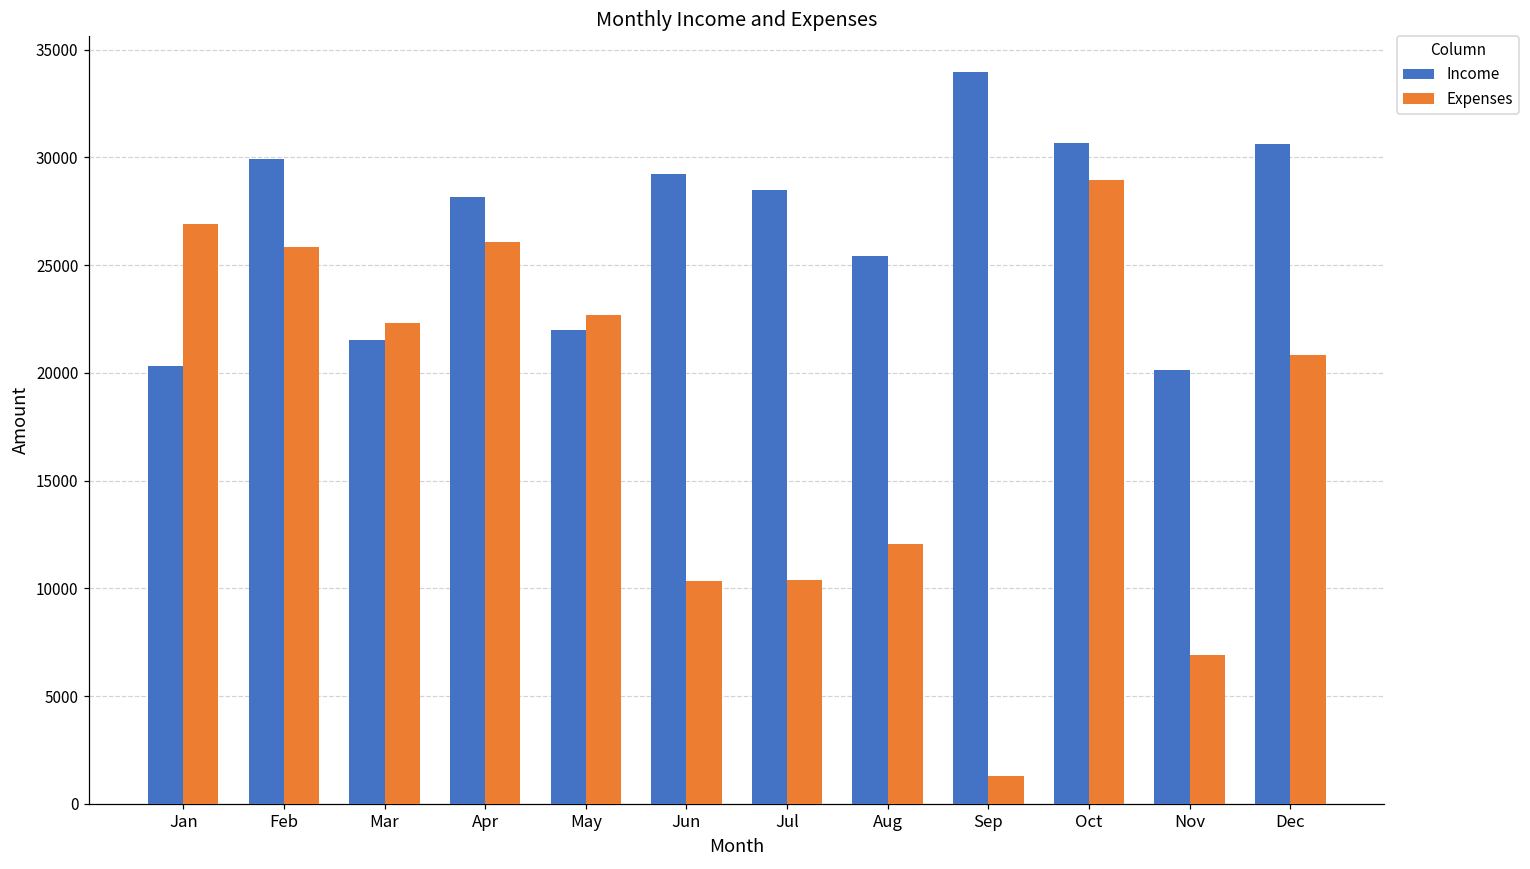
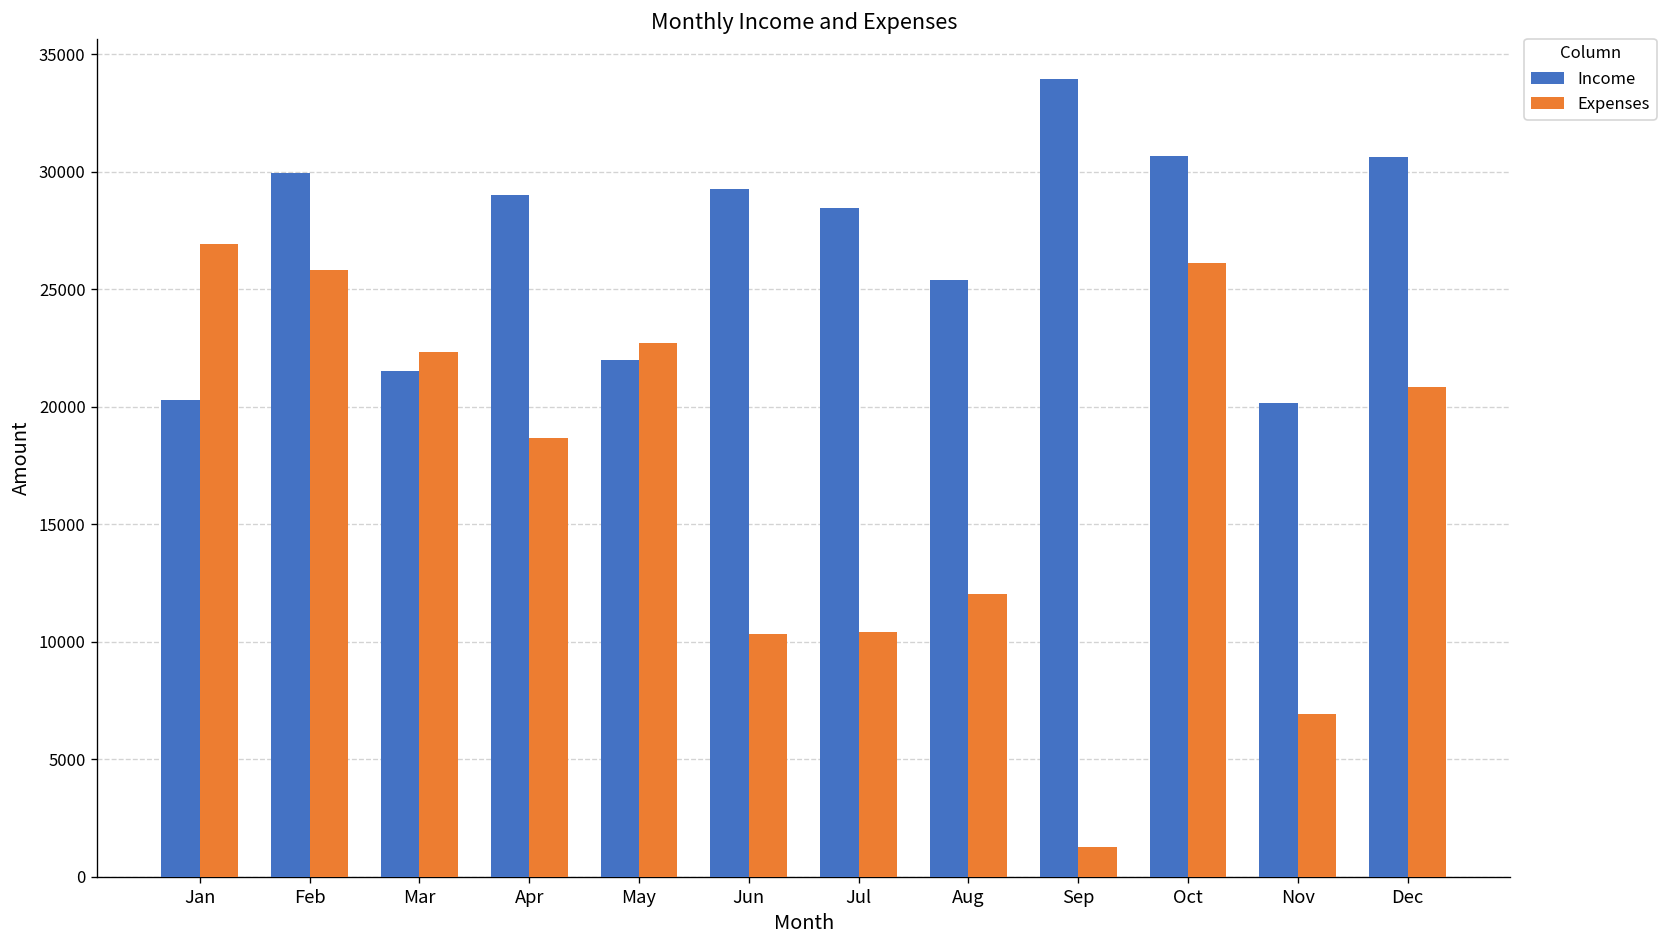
Income, Apr: 28200 -> 29000
Expenses, Apr: 26100 -> 18700
Expenses, Oct: 29000 -> 26100
